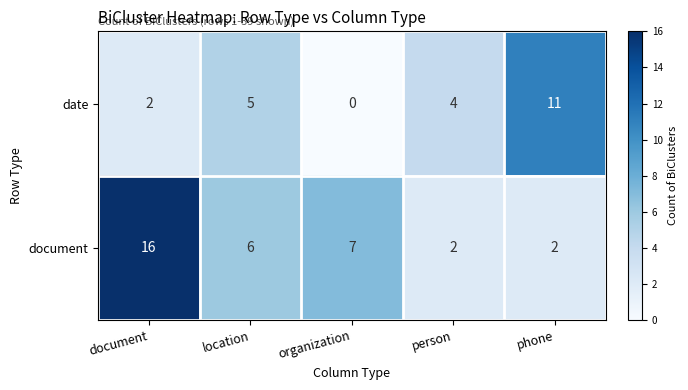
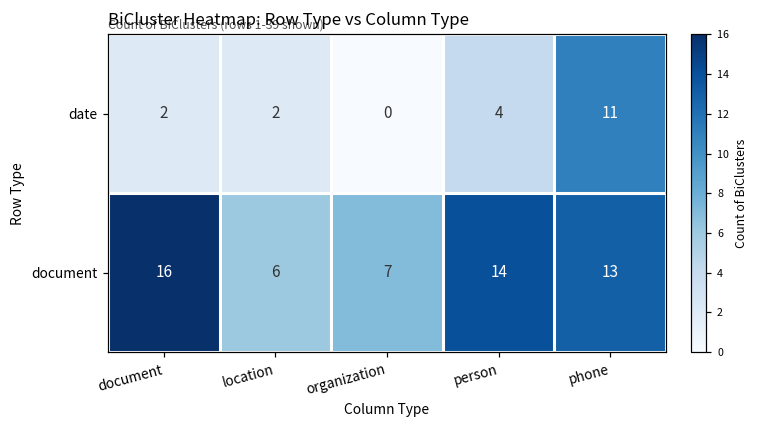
date, location: 5 -> 2
document, person: 2 -> 14
document, phone: 2 -> 13
